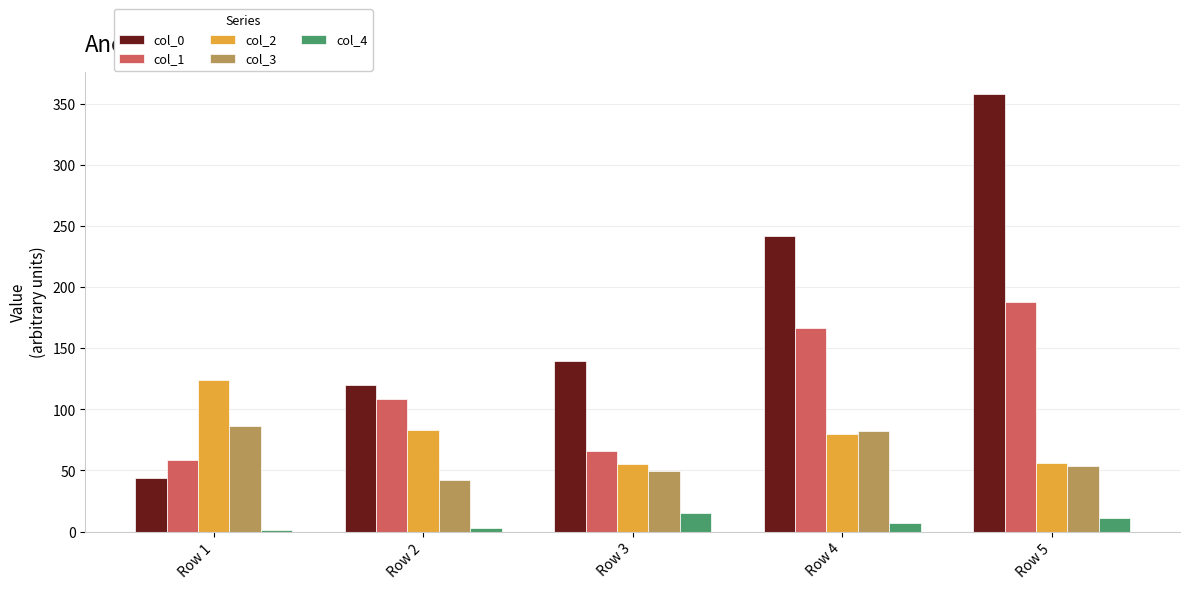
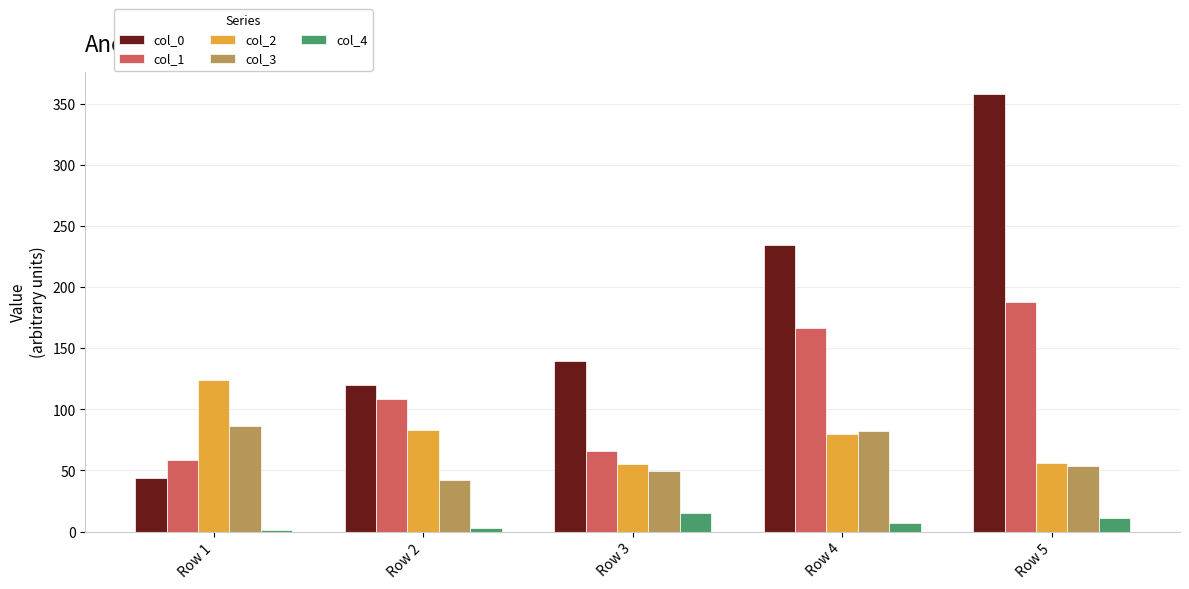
col_0, Row 4: 241 -> 234
